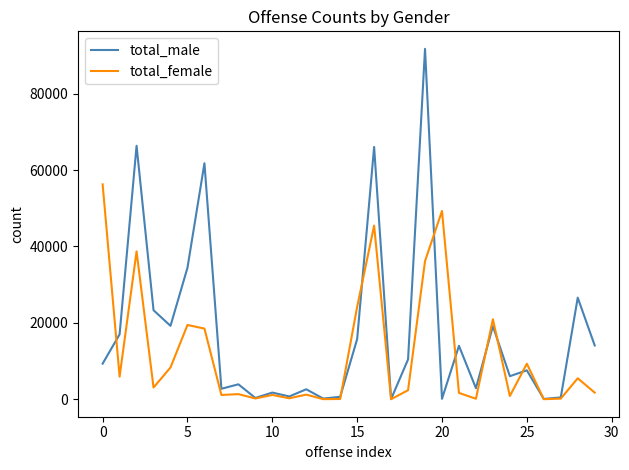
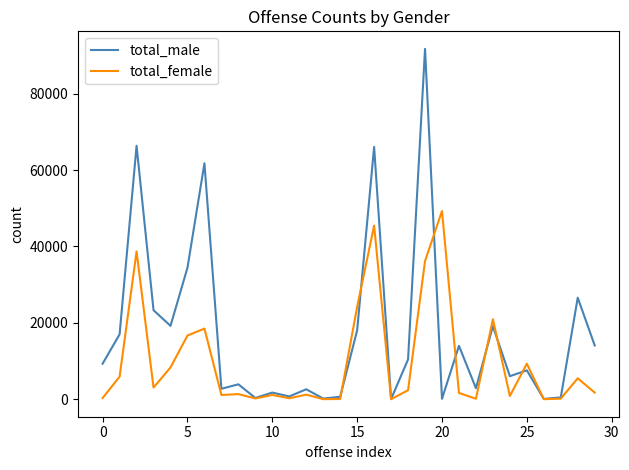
total_female, 0: 56000 -> 0
total_female, 5: 19000 -> 17000
total_male, 15: 16000 -> 18000
